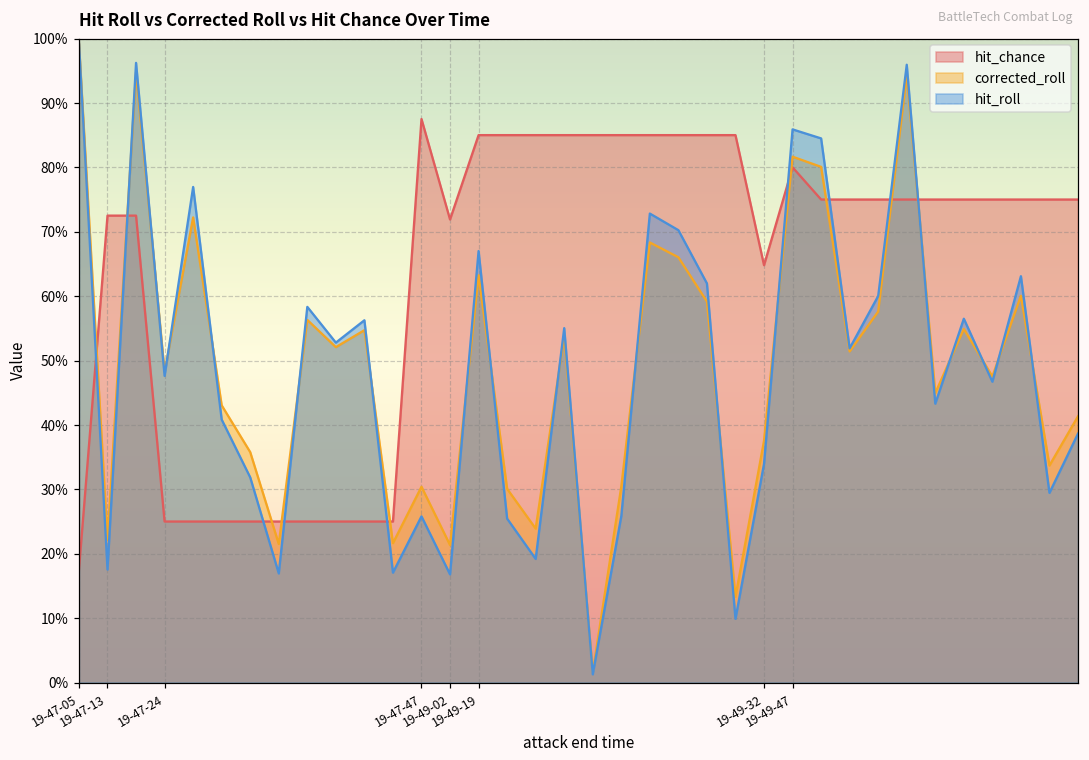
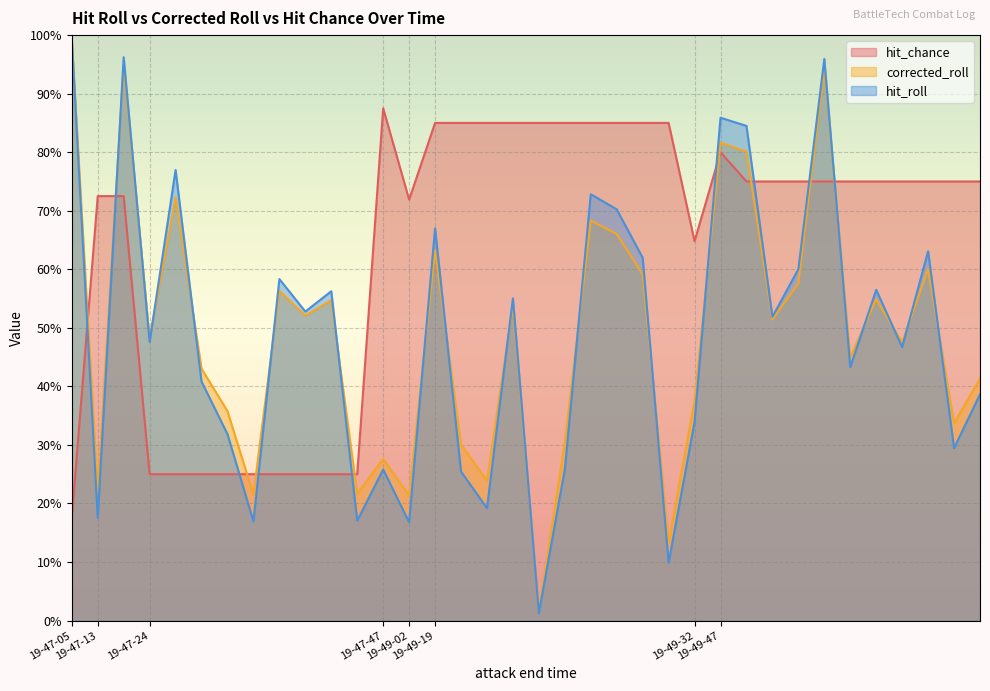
corrected_roll, 19-47-47: 30% -> 28%
